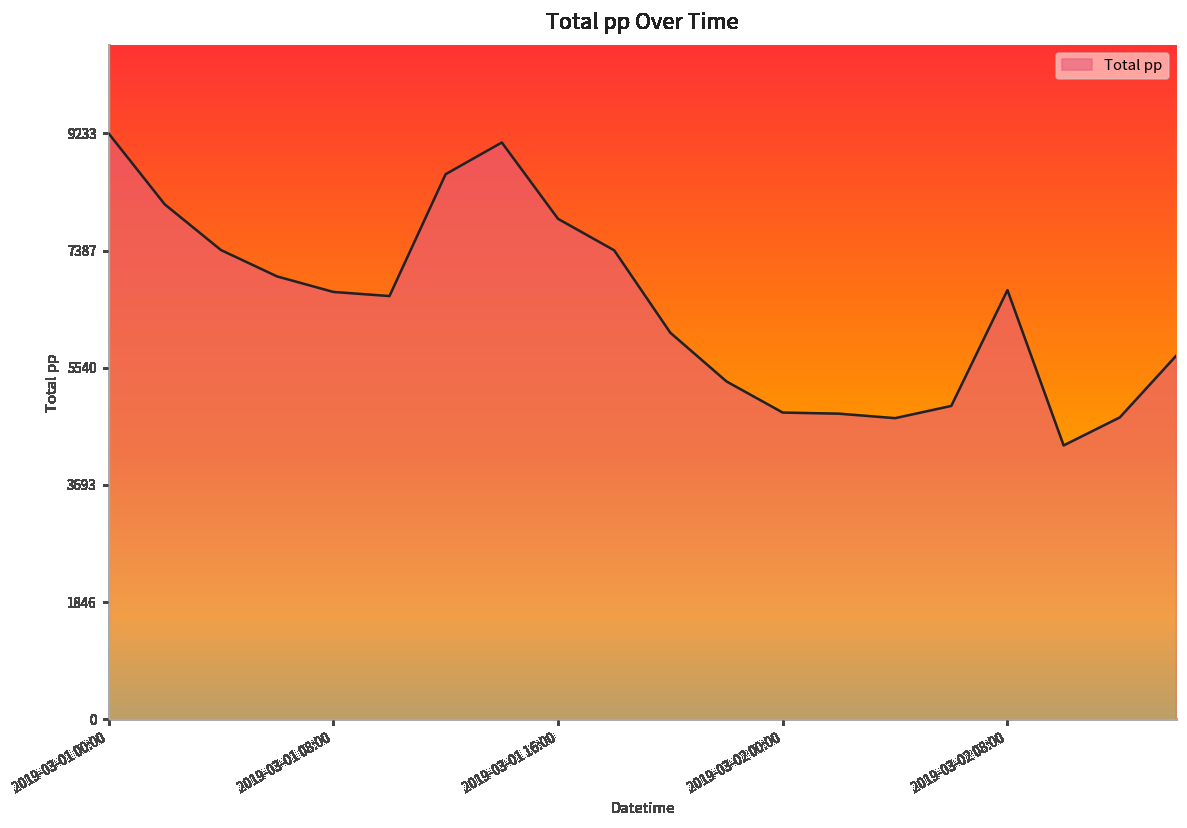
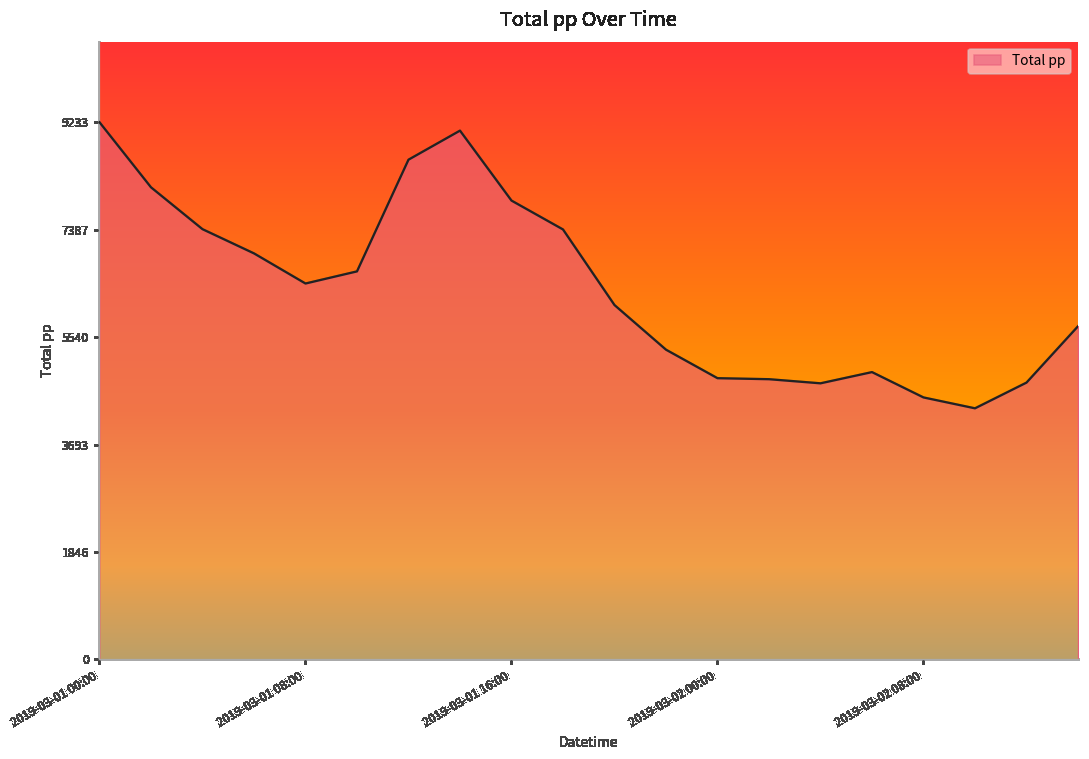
2019-03-01 08:00: 6700 -> 6500
2019-03-02 08:00: 6800 -> 4500
